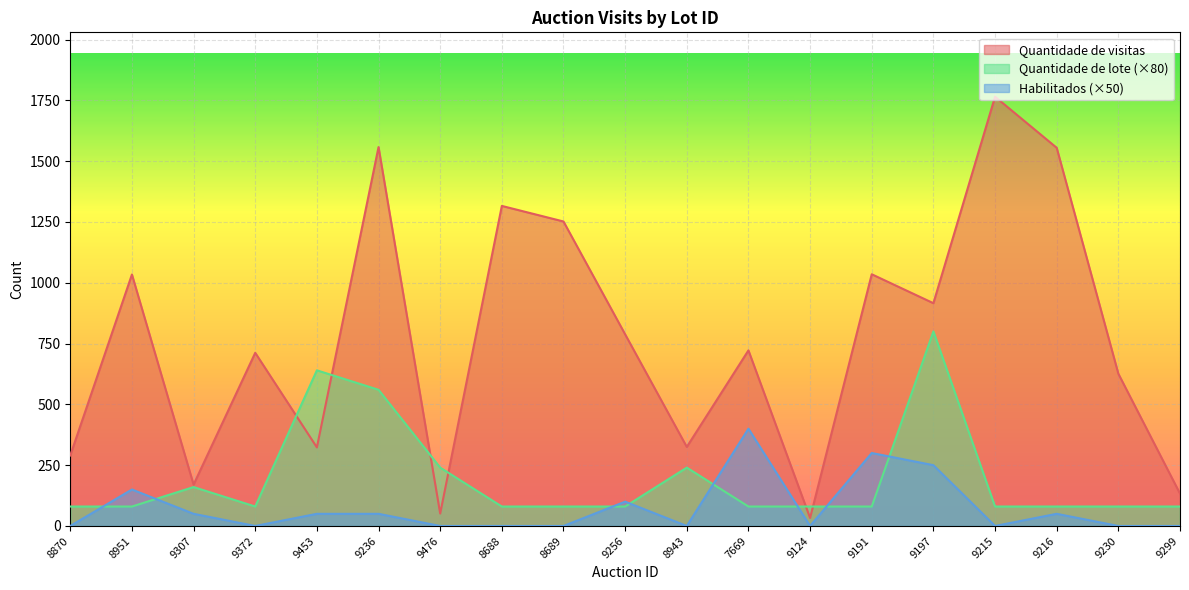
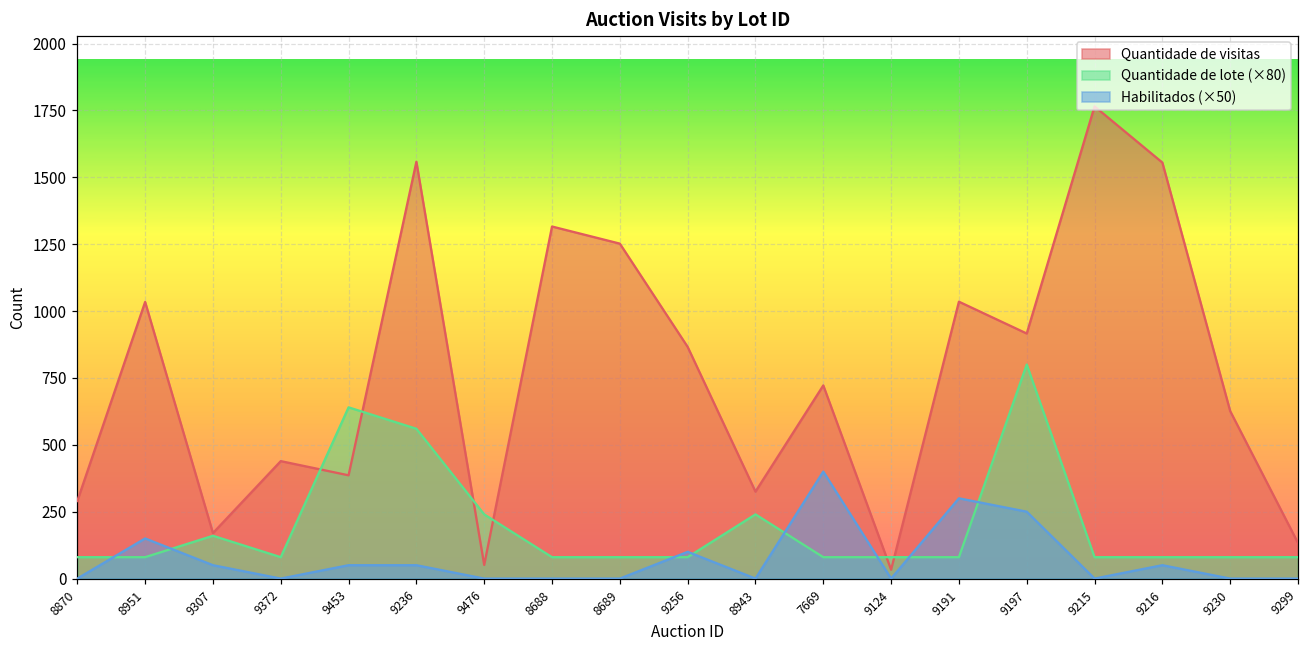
Quantidade de visitas, 9372: 710 -> 440
Quantidade de visitas, 9453: 320 -> 390
Quantidade de visitas, 9256: 790 -> 870
